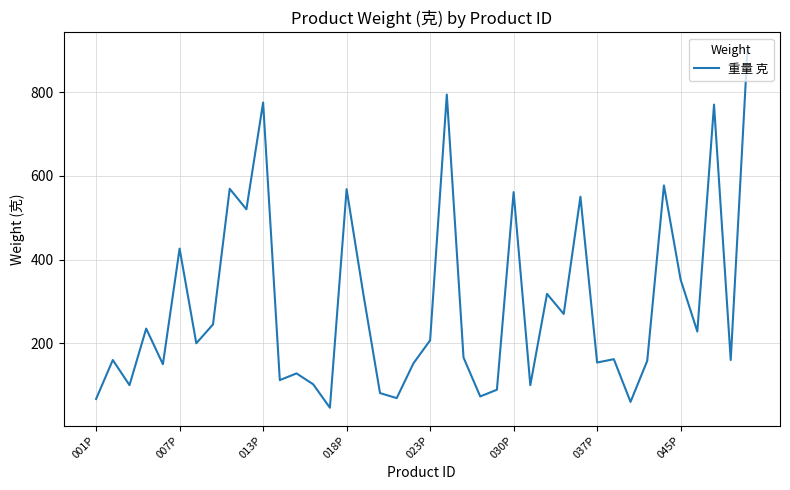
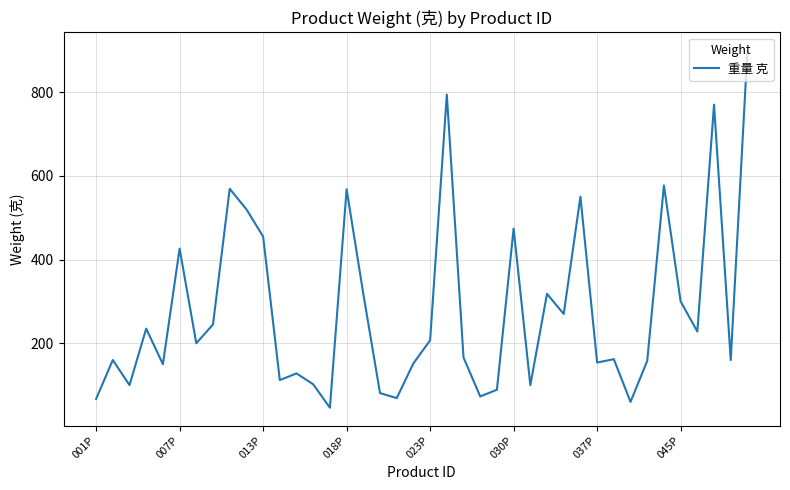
013P: 780 -> 460
030P: 560 -> 470
045P: 350 -> 300
